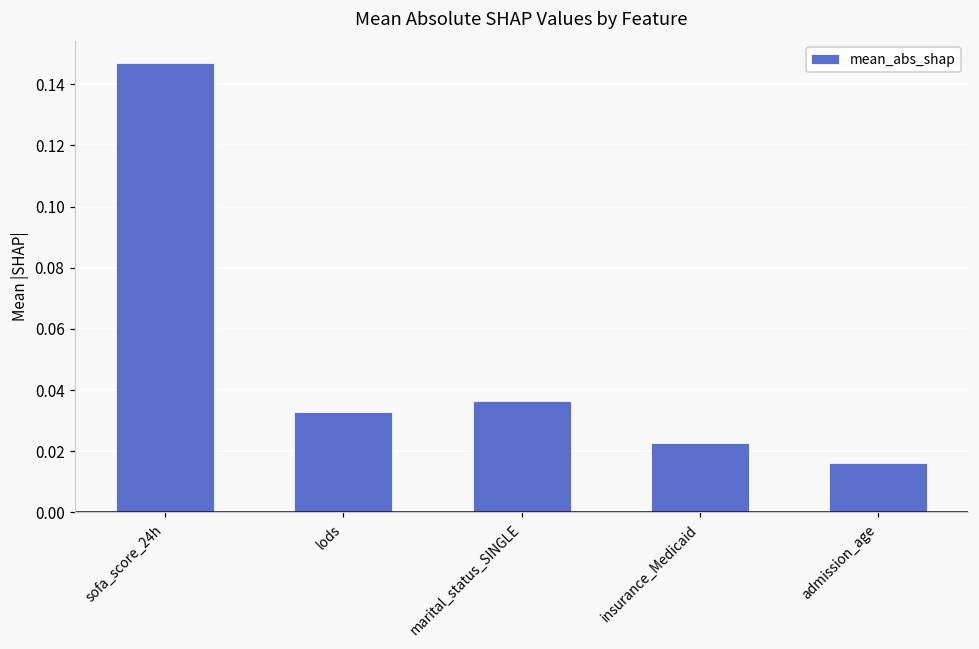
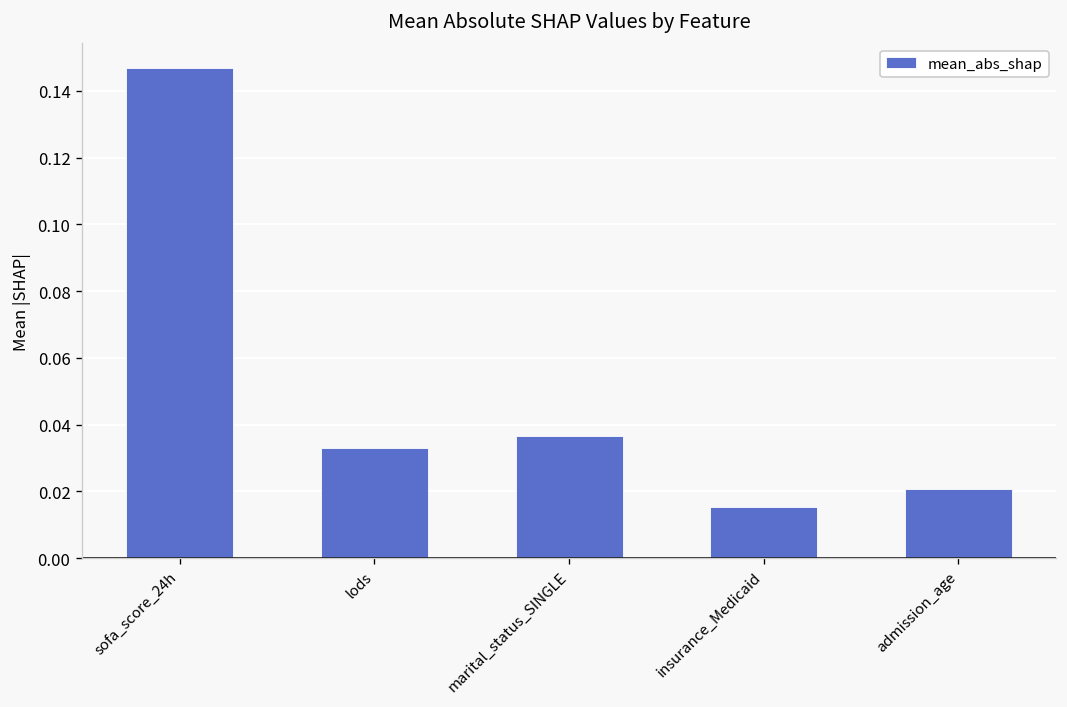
insurance_Medicaid: 0.023 -> 0.015
admission_age: 0.016 -> 0.021
